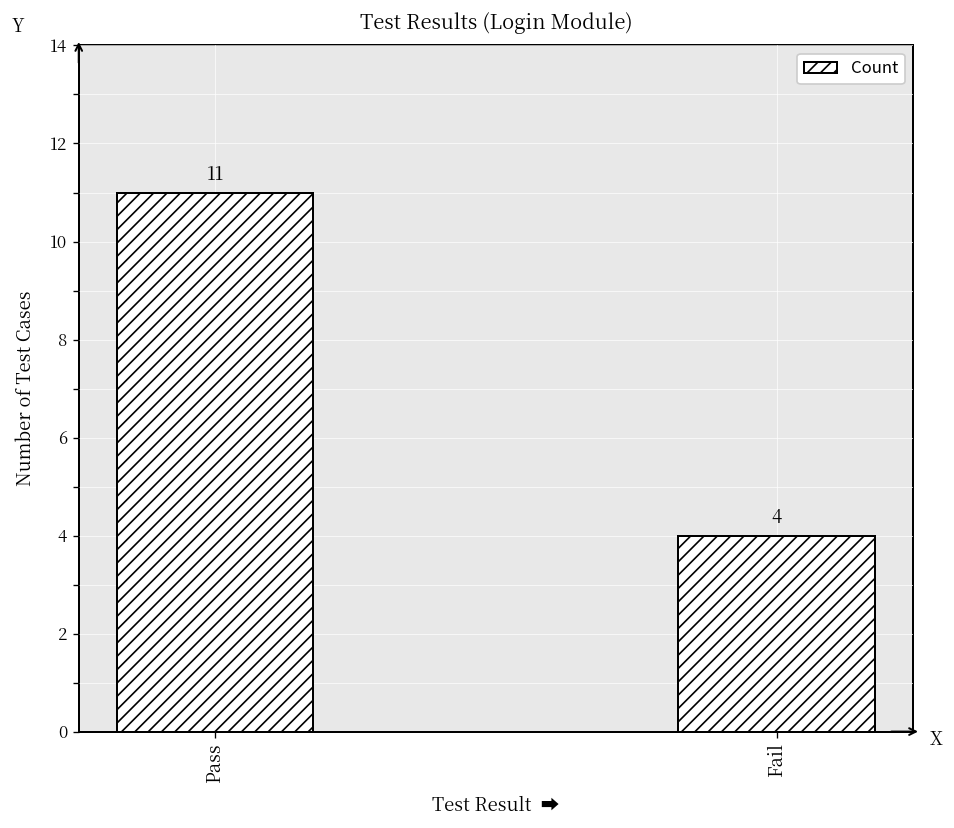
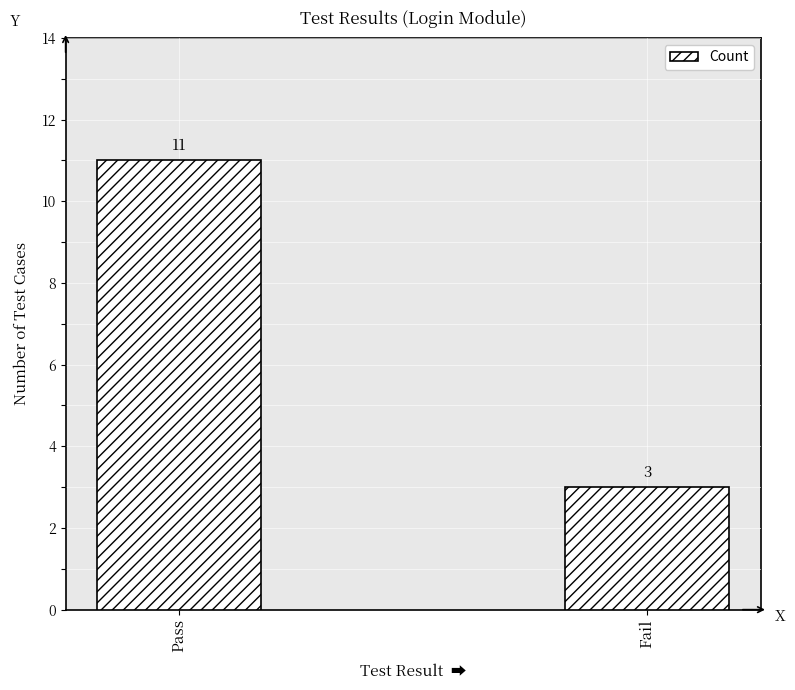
Fail: 4 -> 3
